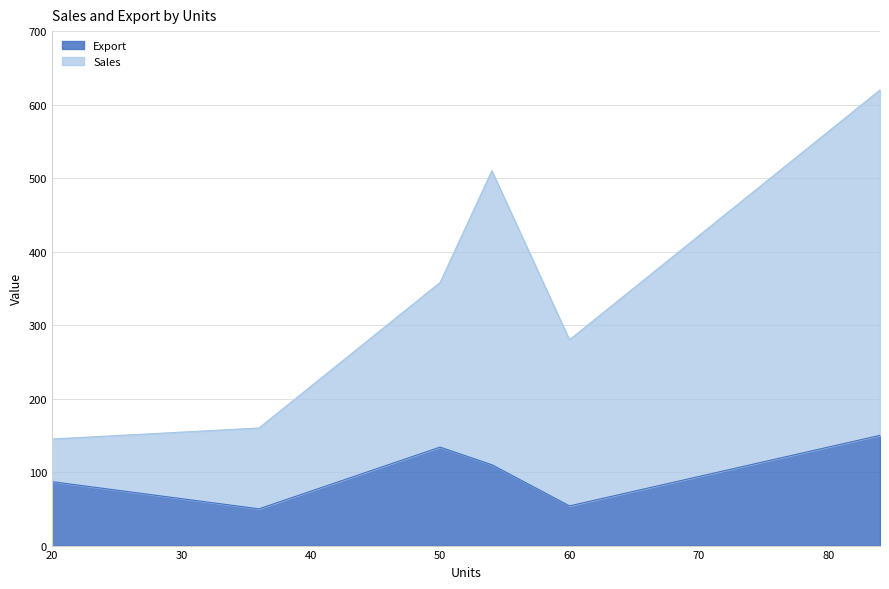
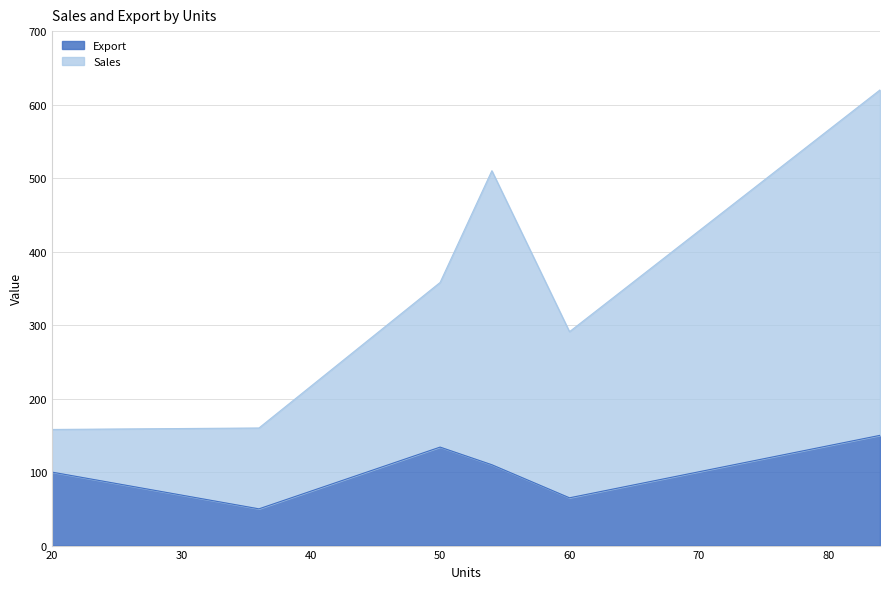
Export, 20: 90 -> 100
Export, 60: 50 -> 70
